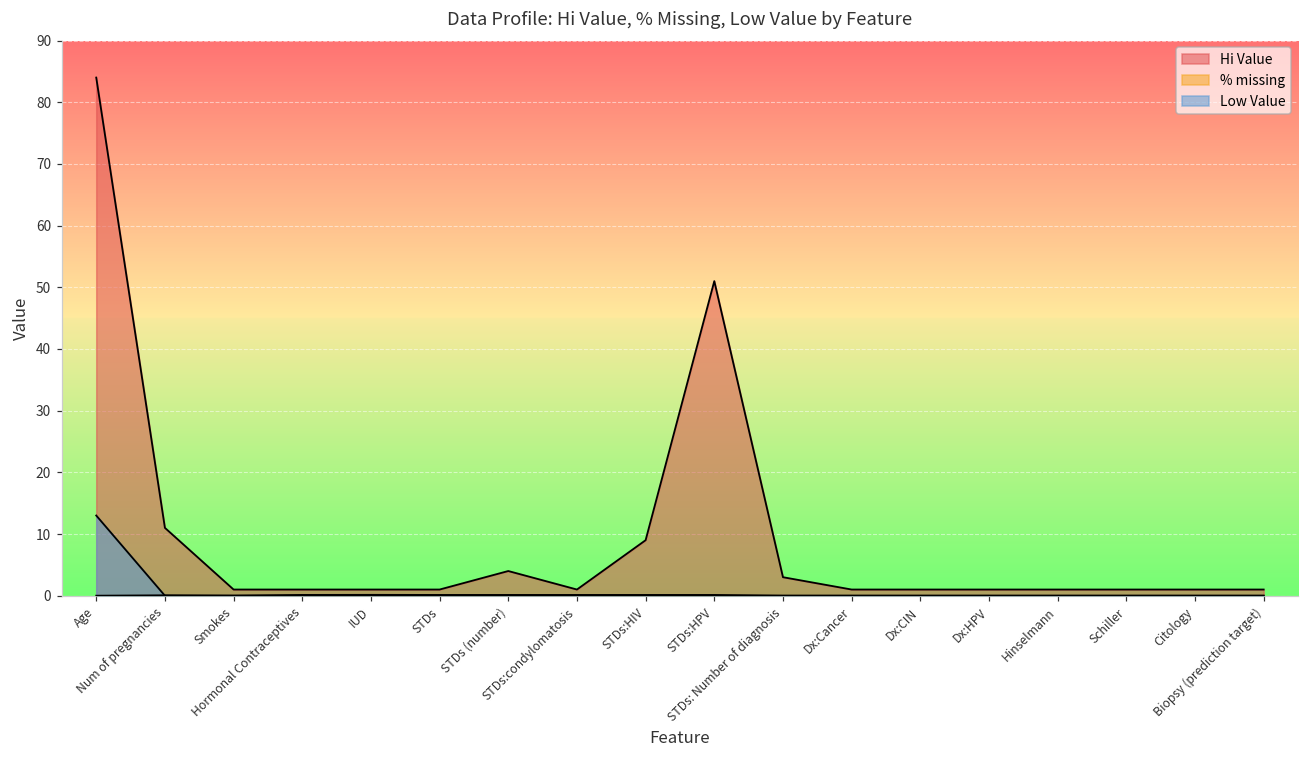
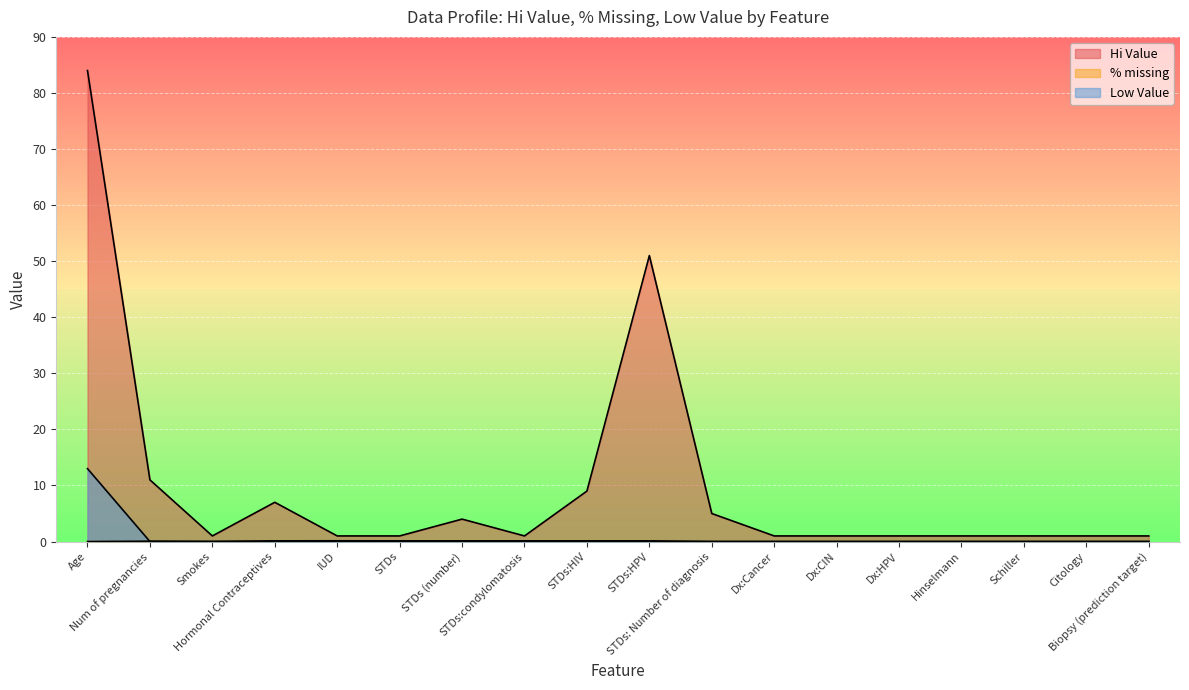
Hi Value, Hormonal Contraceptives: 1 -> 7
Hi Value, STDs: Number of diagnosis: 3 -> 5
